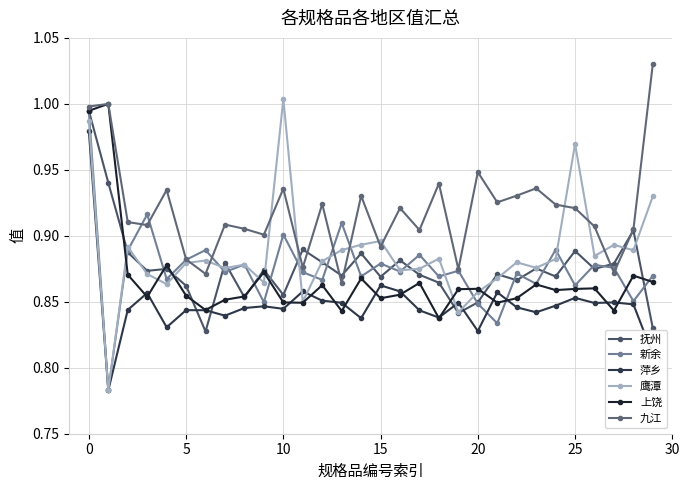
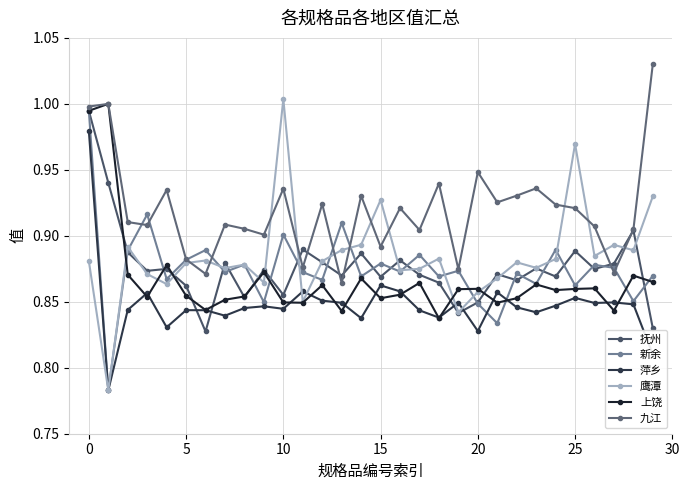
鹰潭, 0: 0.987 -> 0.881
鹰潭, 15: 0.896 -> 0.927
